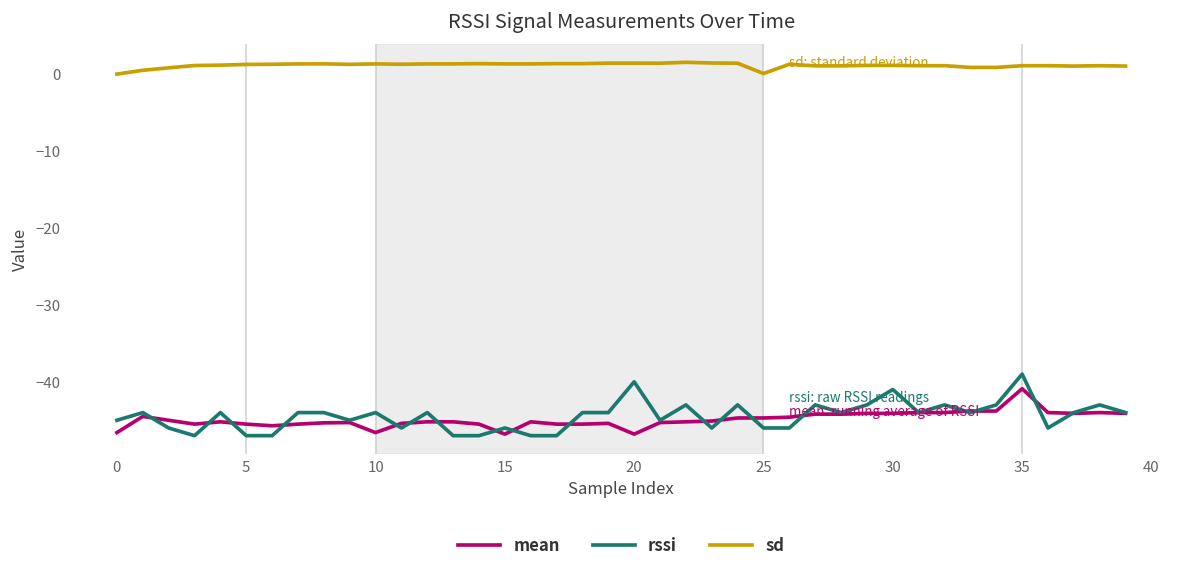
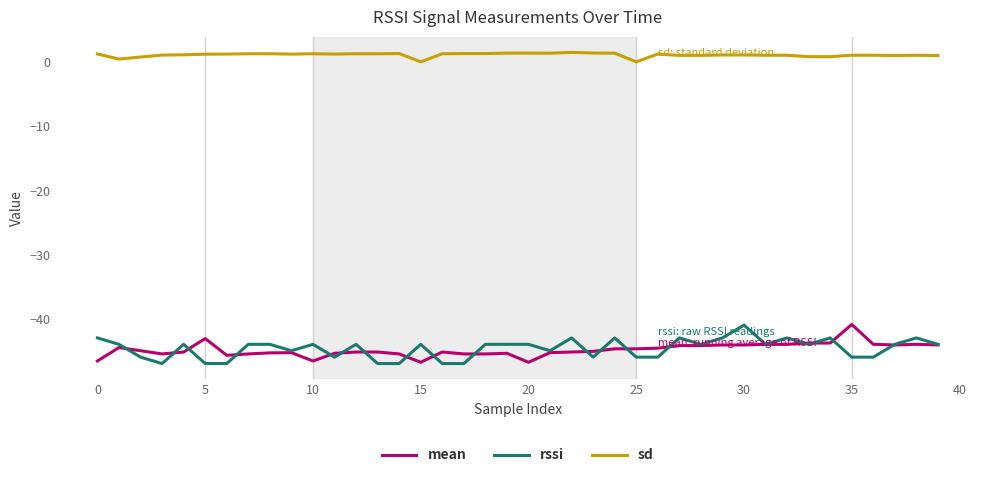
rssi, 0: -45 -> -43
sd, 0: 0 -> 1
mean, 5: -46 -> -43
rssi, 15: -46 -> -44
sd, 15: 1 -> 0
rssi, 20: -40 -> -44
rssi, 35: -39 -> -46
